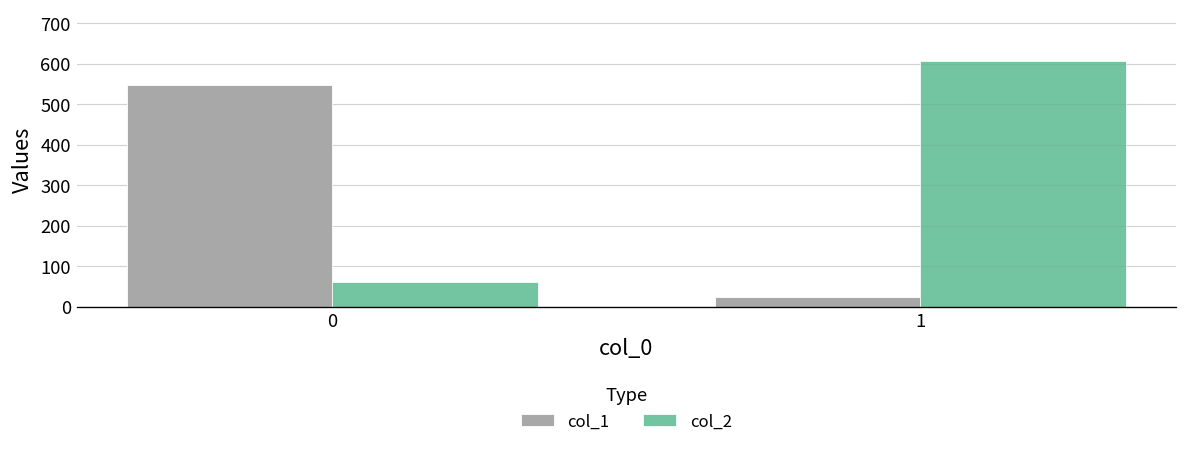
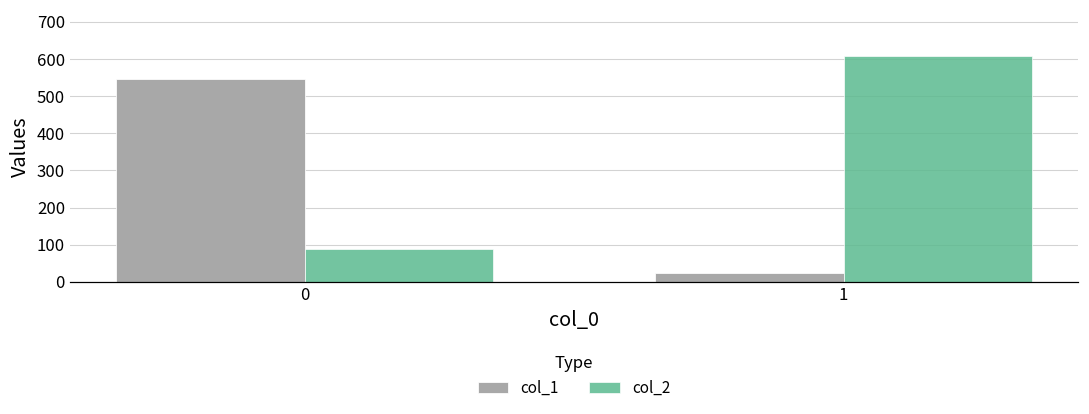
col_2, 0: 60 -> 90
